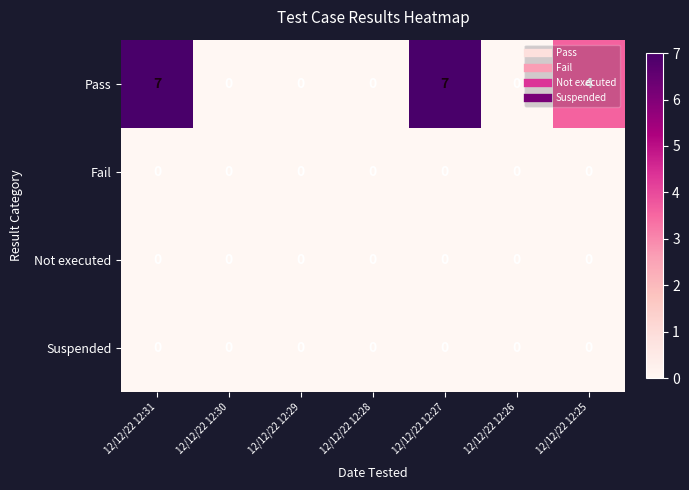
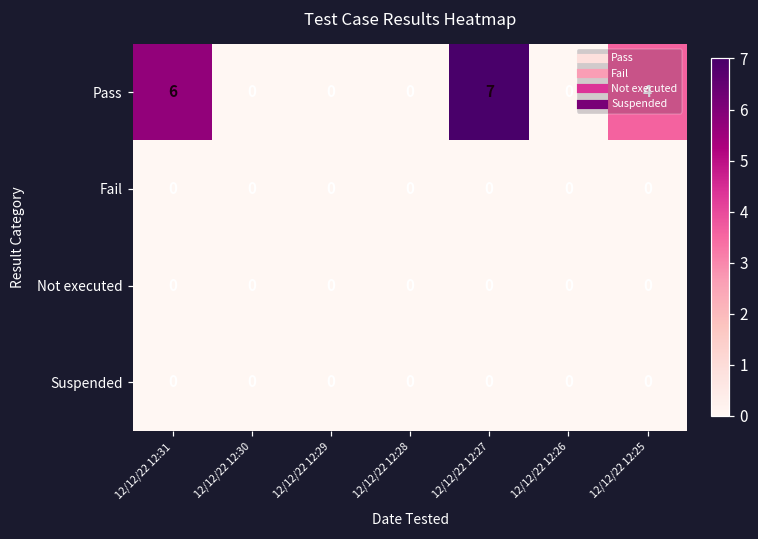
Pass, 12/12/22 12:31: 7 -> 6
